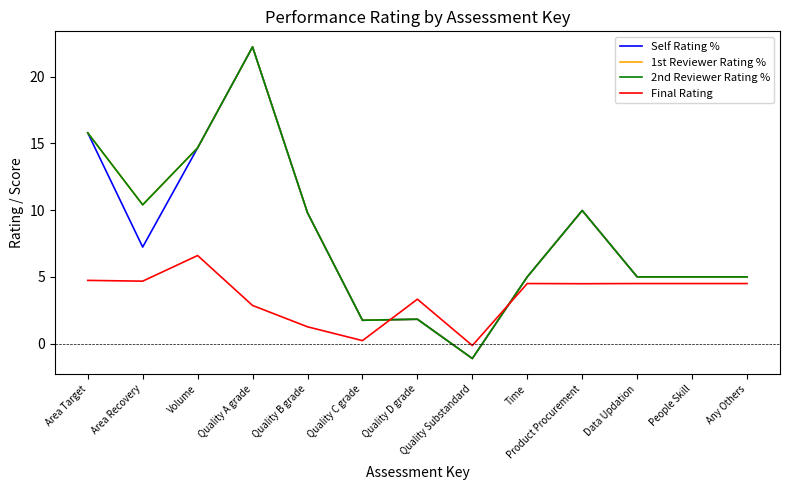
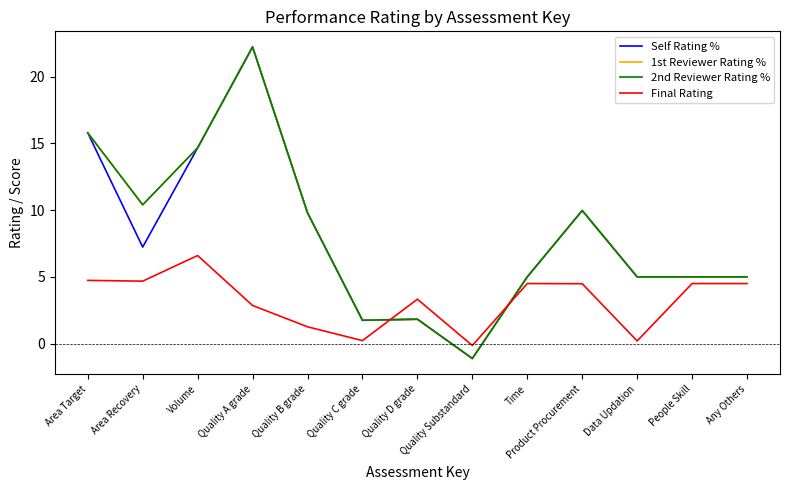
Final Rating, Data Updation: 4.5 -> 0.2
